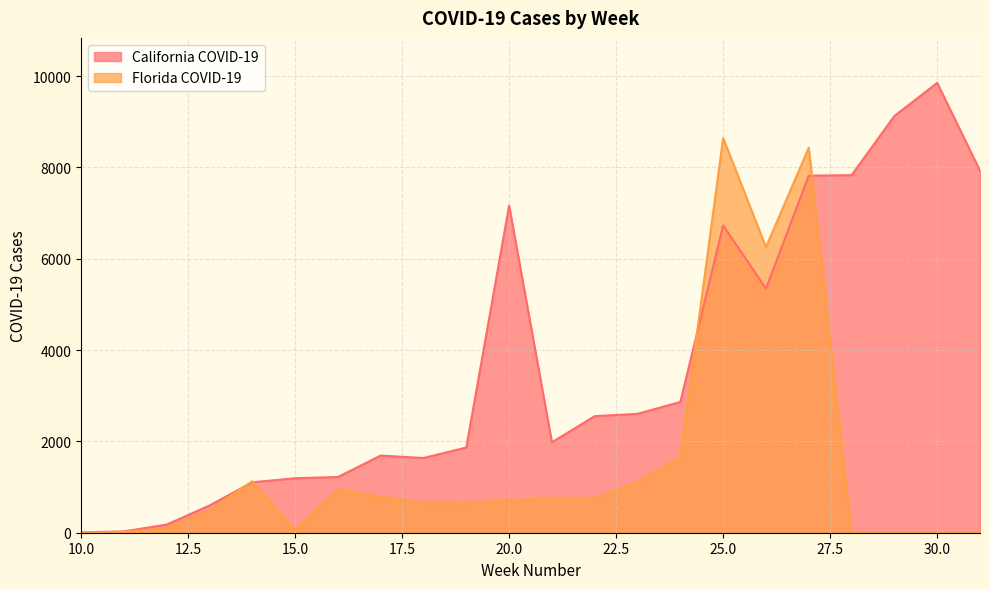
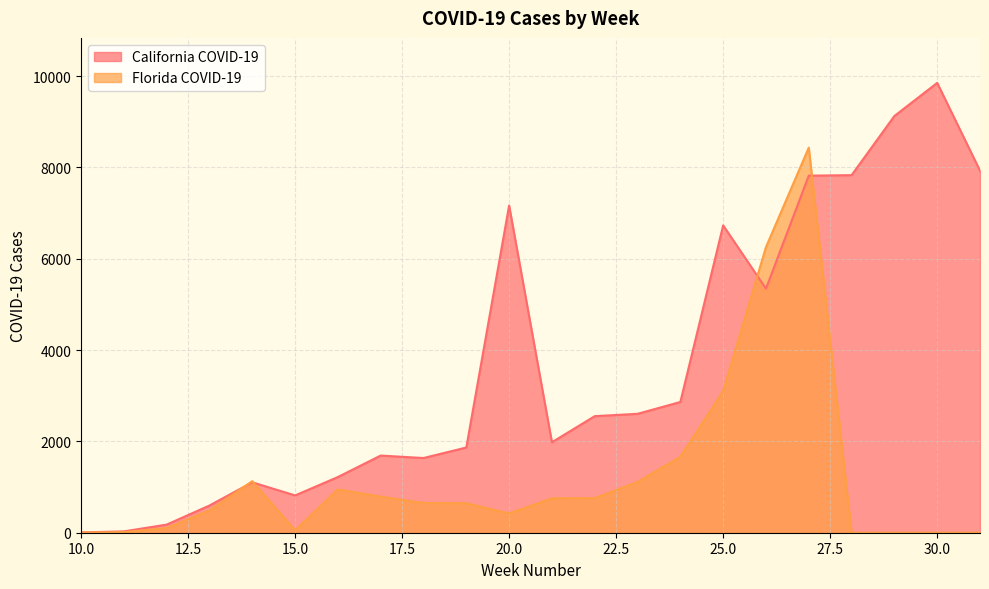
California COVID-19, 15.0: 1200 -> 800
Florida COVID-19, 20.0: 700 -> 400
Florida COVID-19, 25.0: 8600 -> 3100
